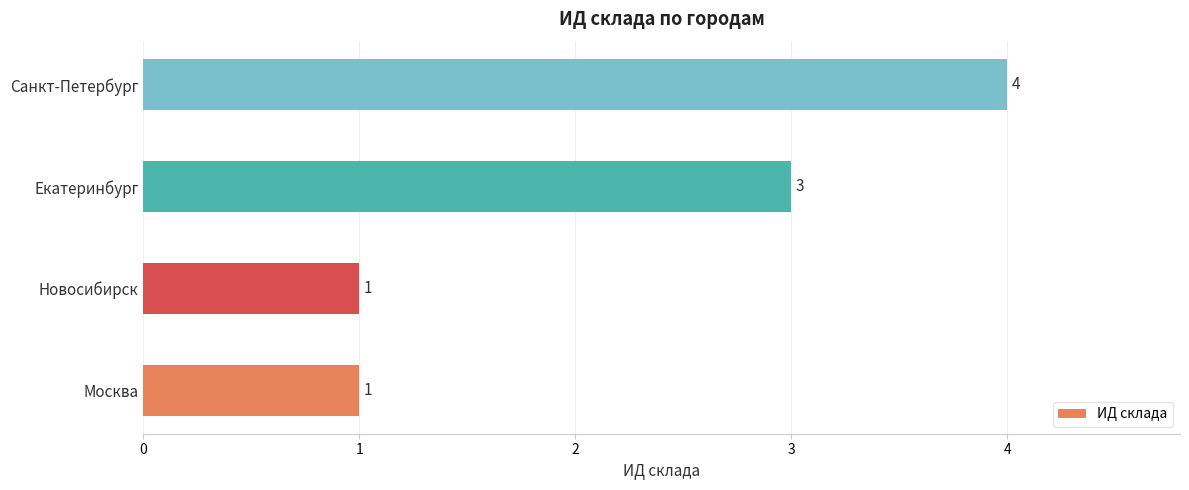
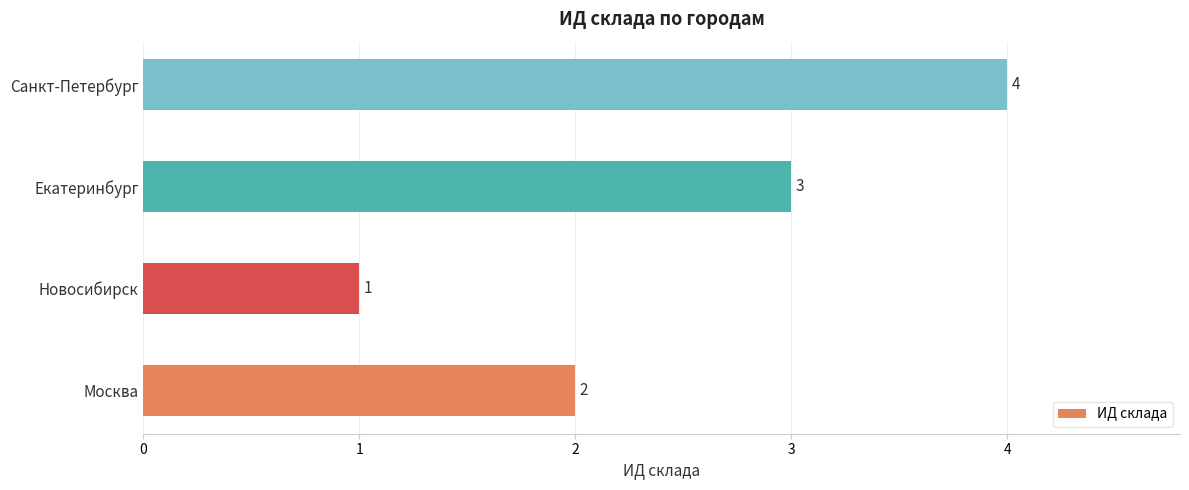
Москва: 1 -> 2
